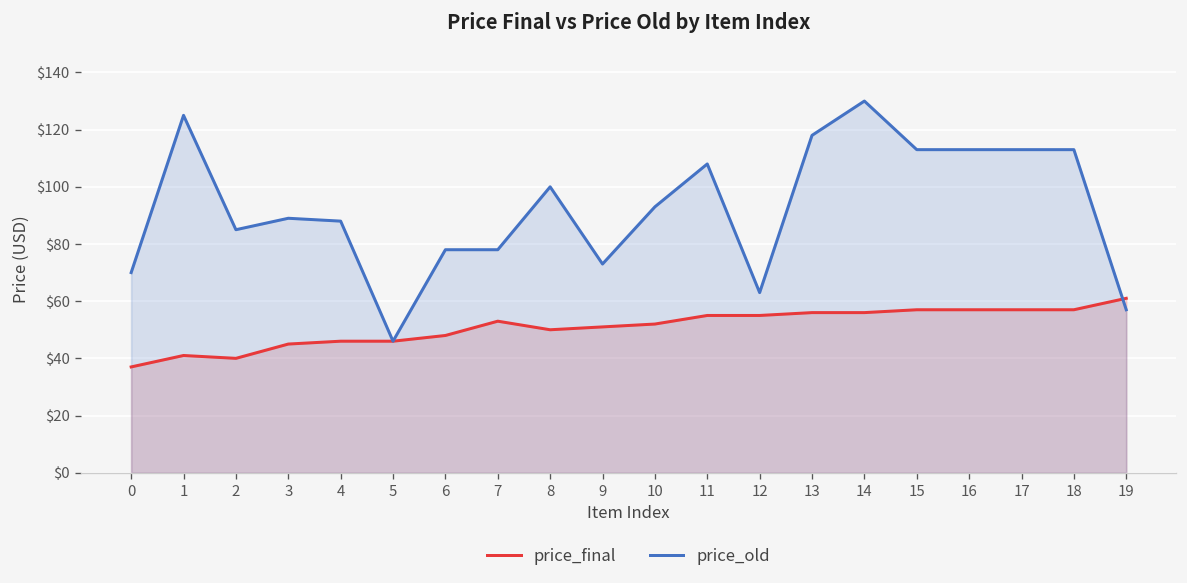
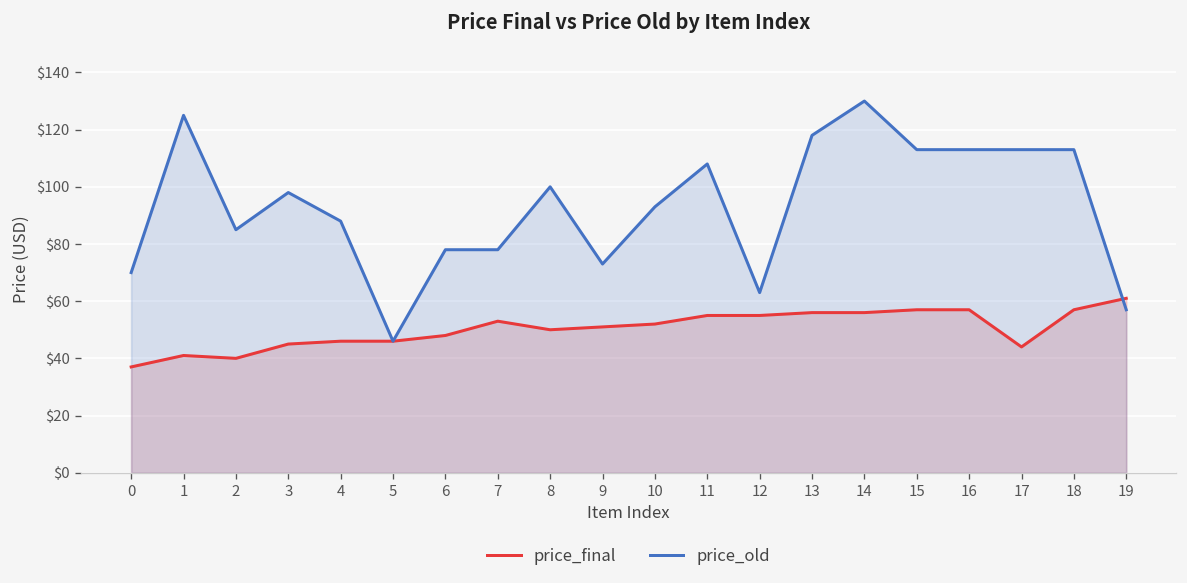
price_old, 3: $89 -> $98
price_final, 17: $57 -> $44
